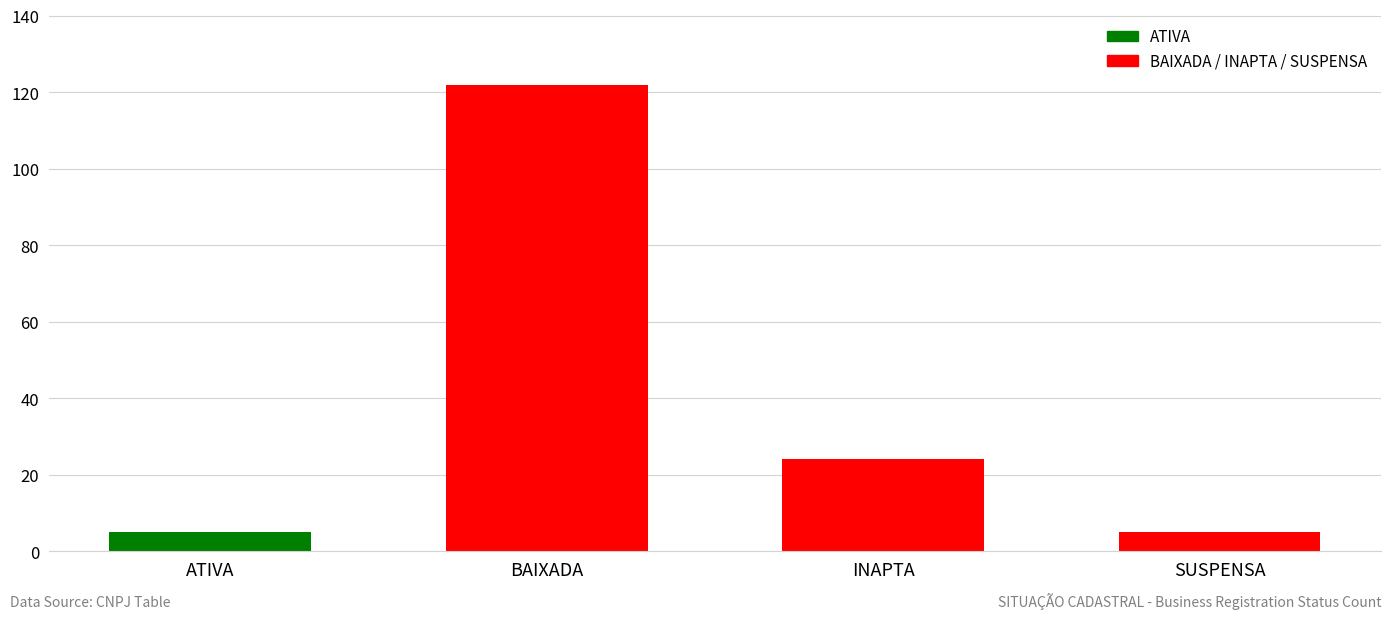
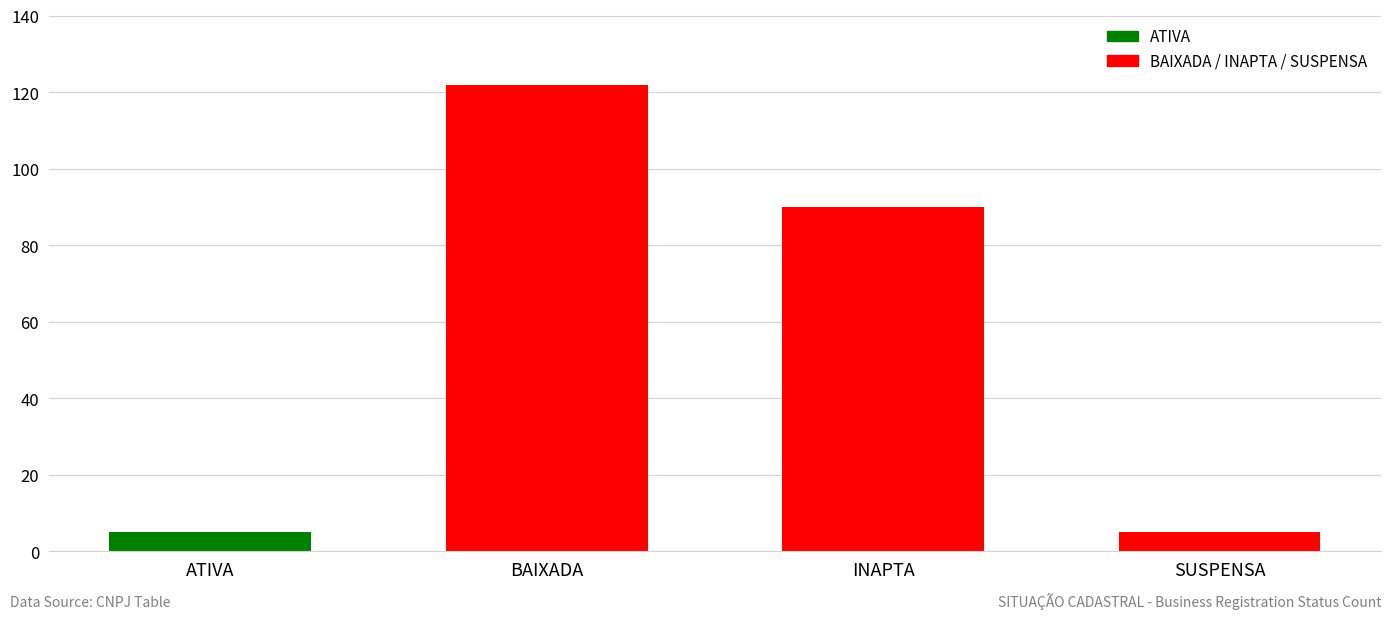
INAPTA: 24 -> 90
